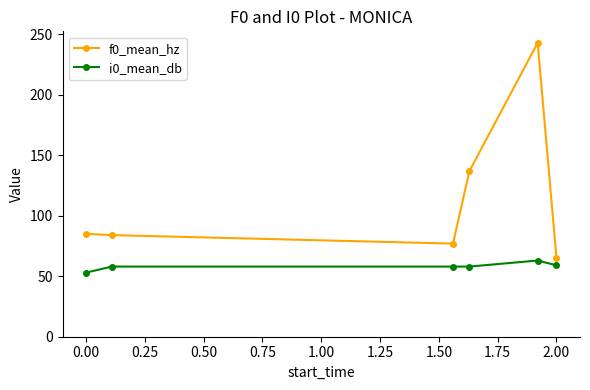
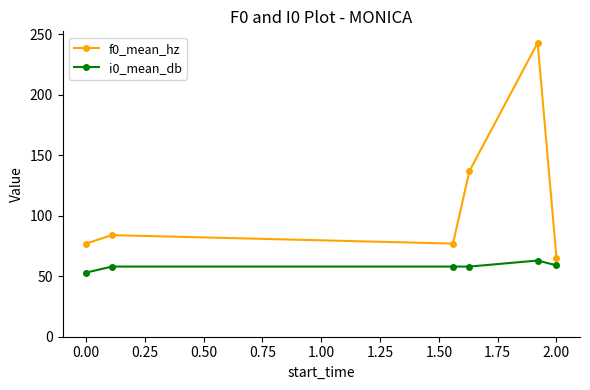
f0_mean_hz, 0.00: 85 -> 77
